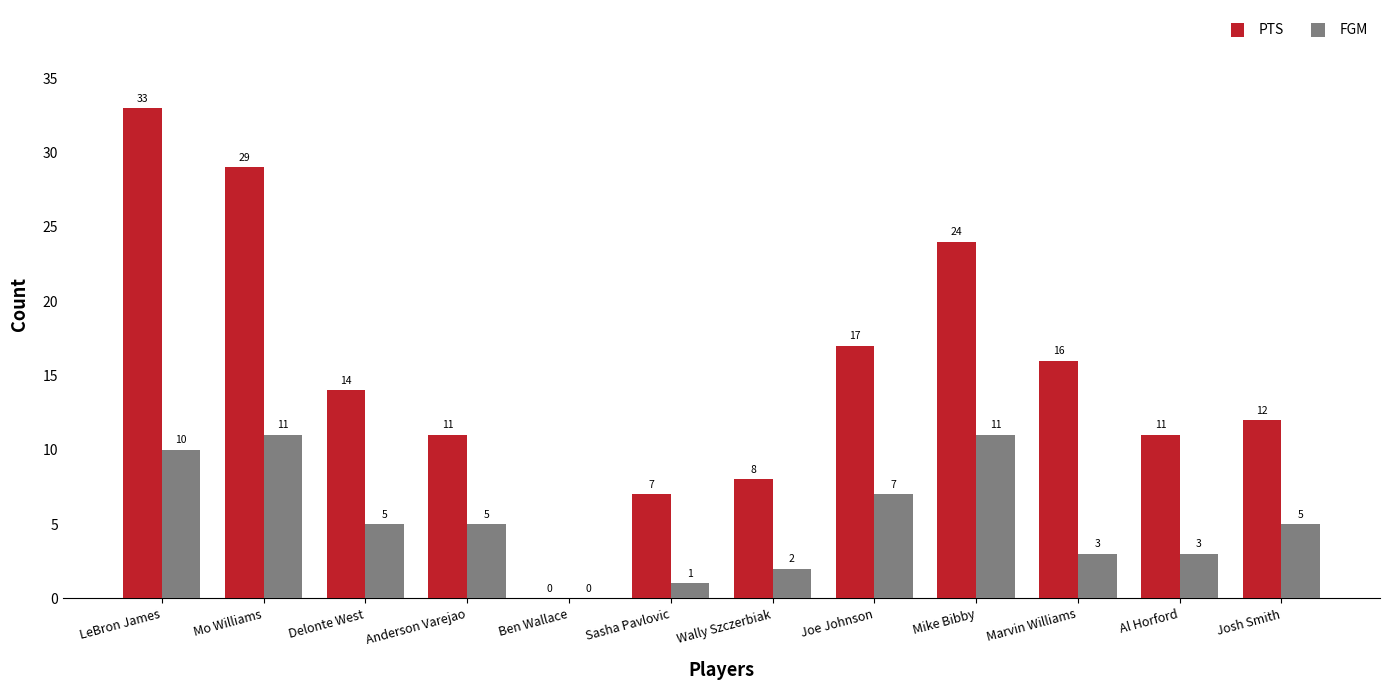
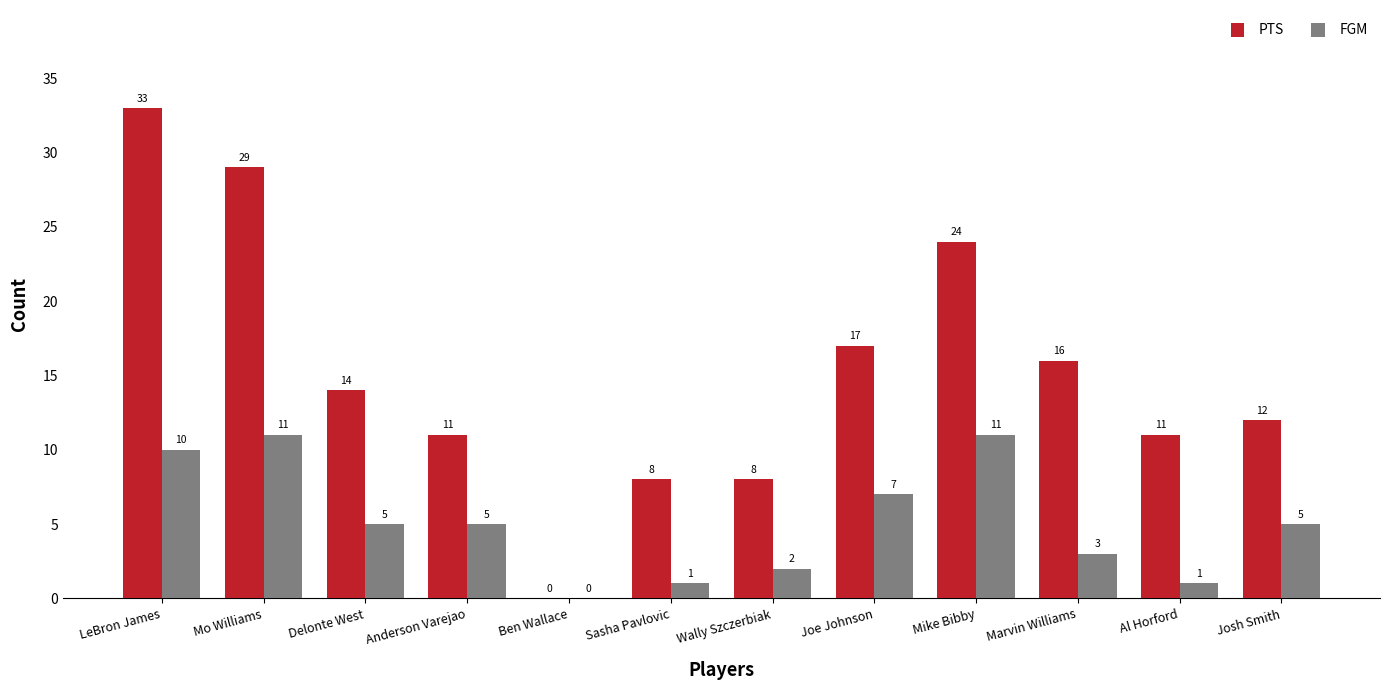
PTS, Sasha Pavlovic: 7 -> 8
FGM, Al Horford: 3 -> 1
